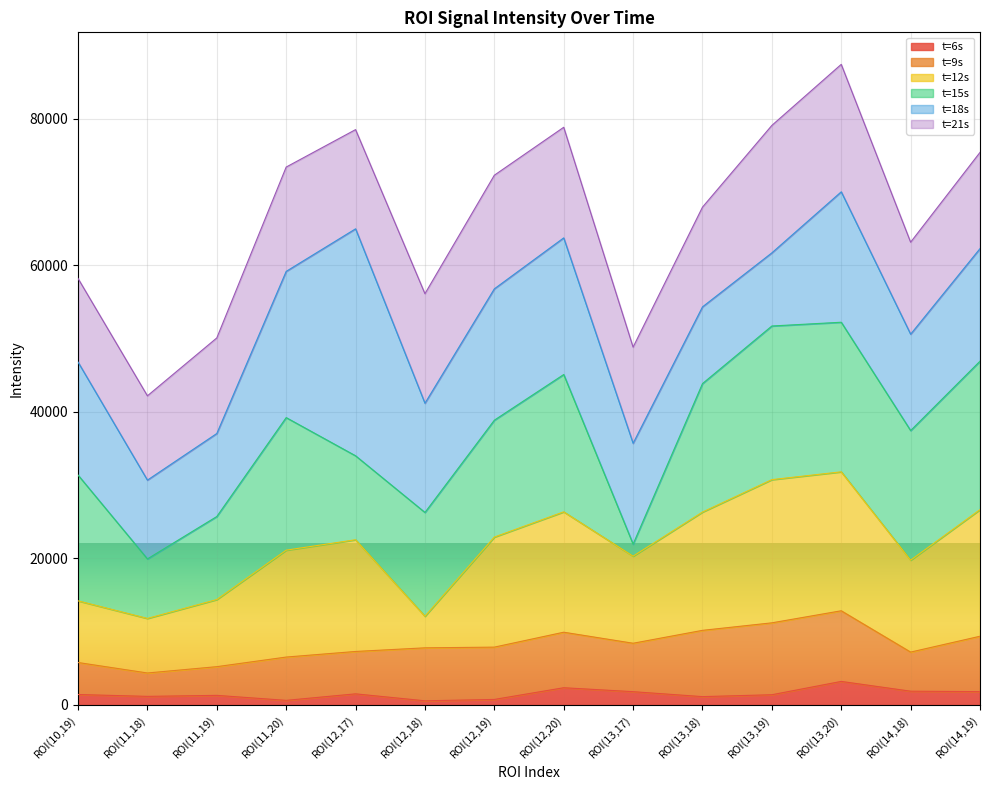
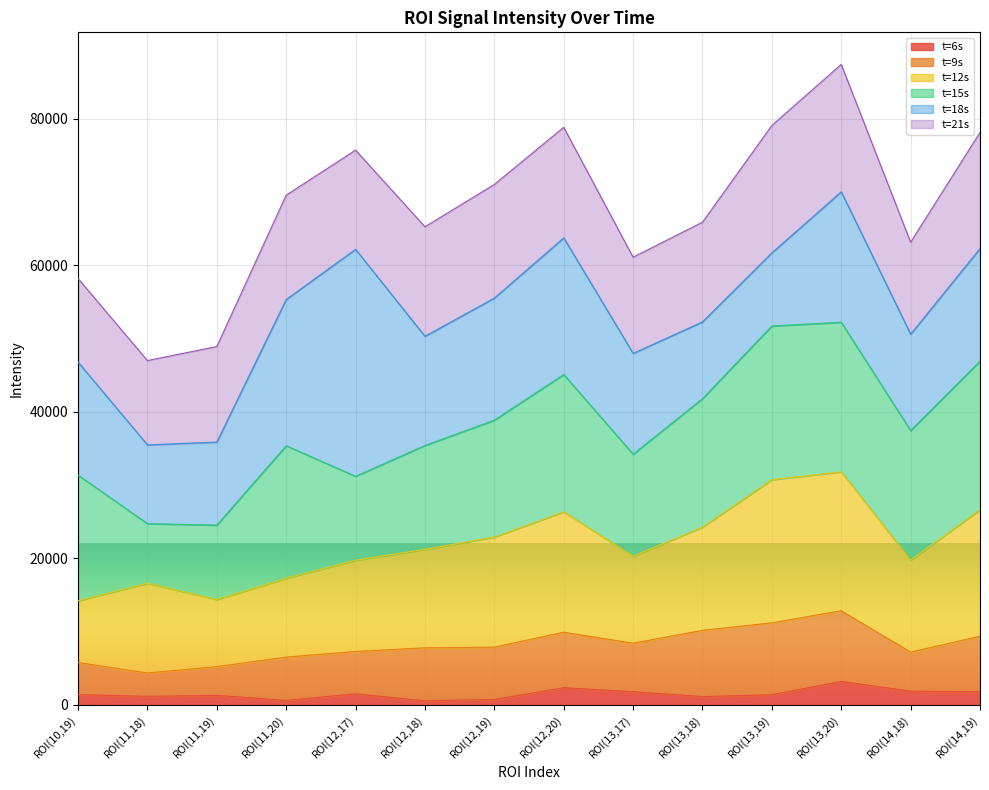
t=12s, ROI(11,18): 7000 -> 12000
t=15s, ROI(11,19): 11000 -> 10000
t=12s, ROI(11,20): 15000 -> 11000
t=12s, ROI(12,17): 15000 -> 12000
t=12s, ROI(12,18): 4000 -> 13000
t=18s, ROI(12,19): 18000 -> 17000
t=15s, ROI(13,17): 2000 -> 14000
t=12s, ROI(13,18): 16000 -> 14000
t=21s, ROI(14,19): 13000 -> 16000
